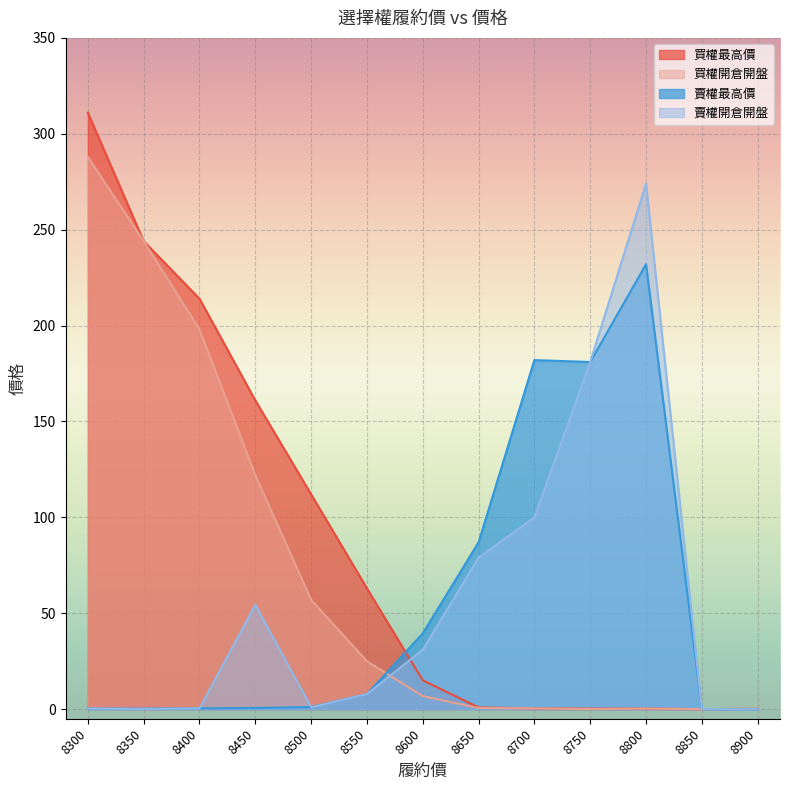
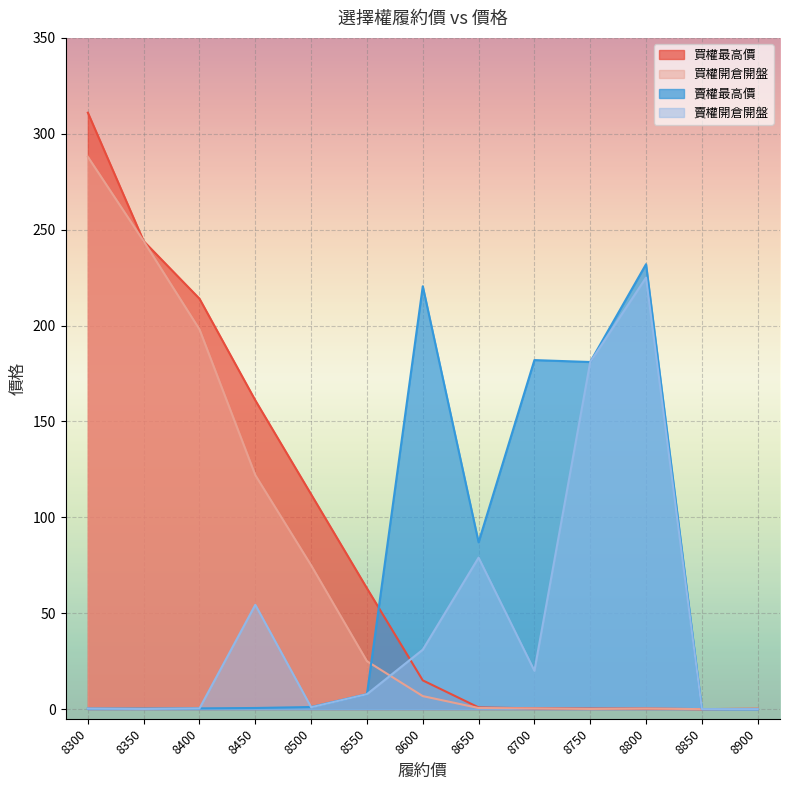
買權開倉開盤, 8500: 57 -> 75
賣權最高價, 8600: 40 -> 221
賣權開倉開盤, 8700: 100 -> 20
賣權開倉開盤, 8800: 274 -> 225
